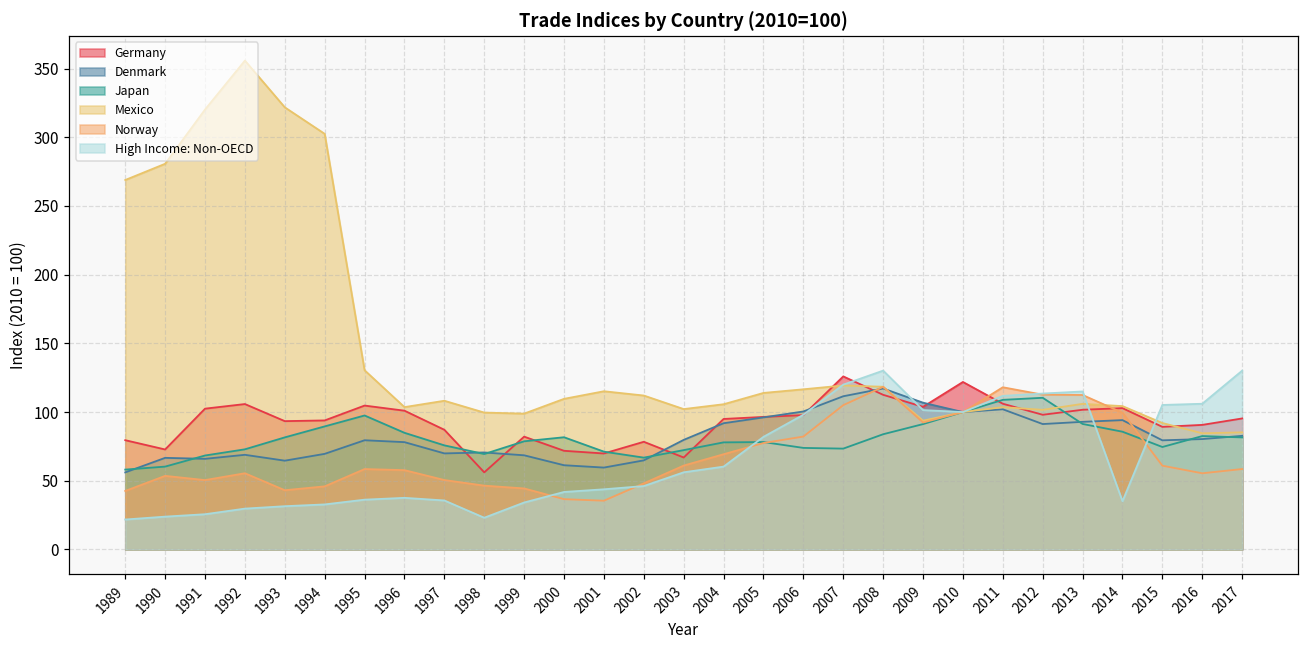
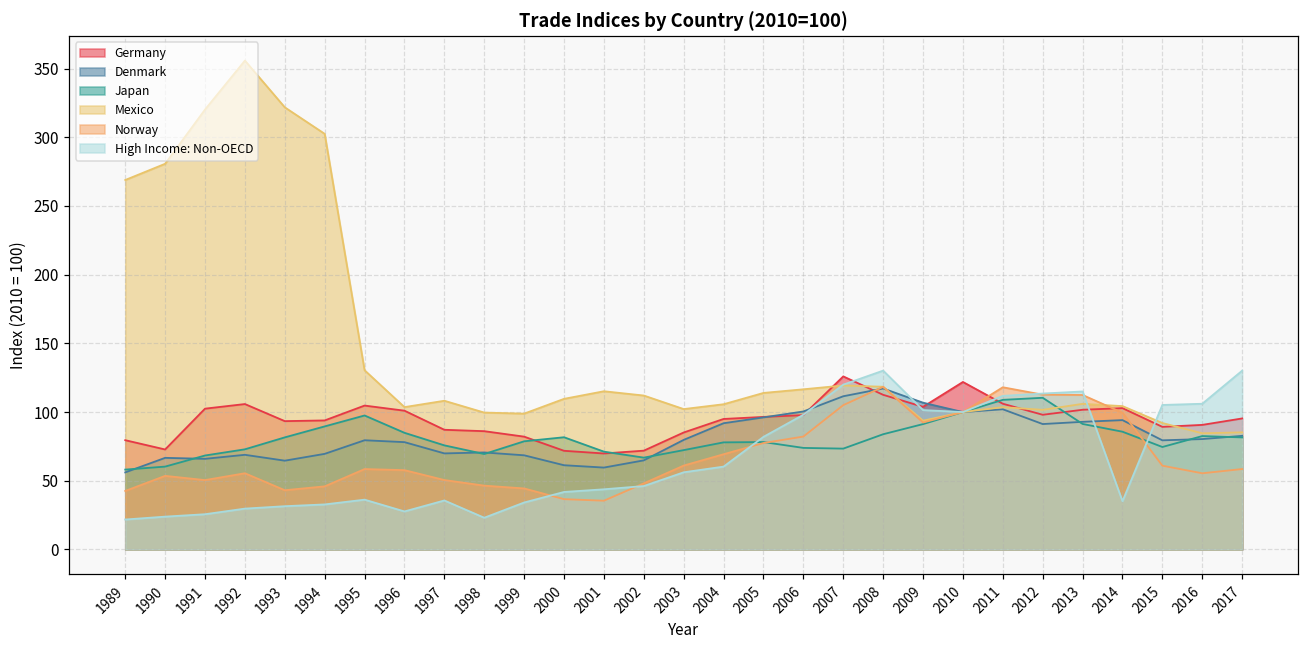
High Income: Non-OECD, 1996: 38 -> 28
Germany, 1998: 56 -> 86
Germany, 2002: 78 -> 72
Germany, 2003: 67 -> 85
